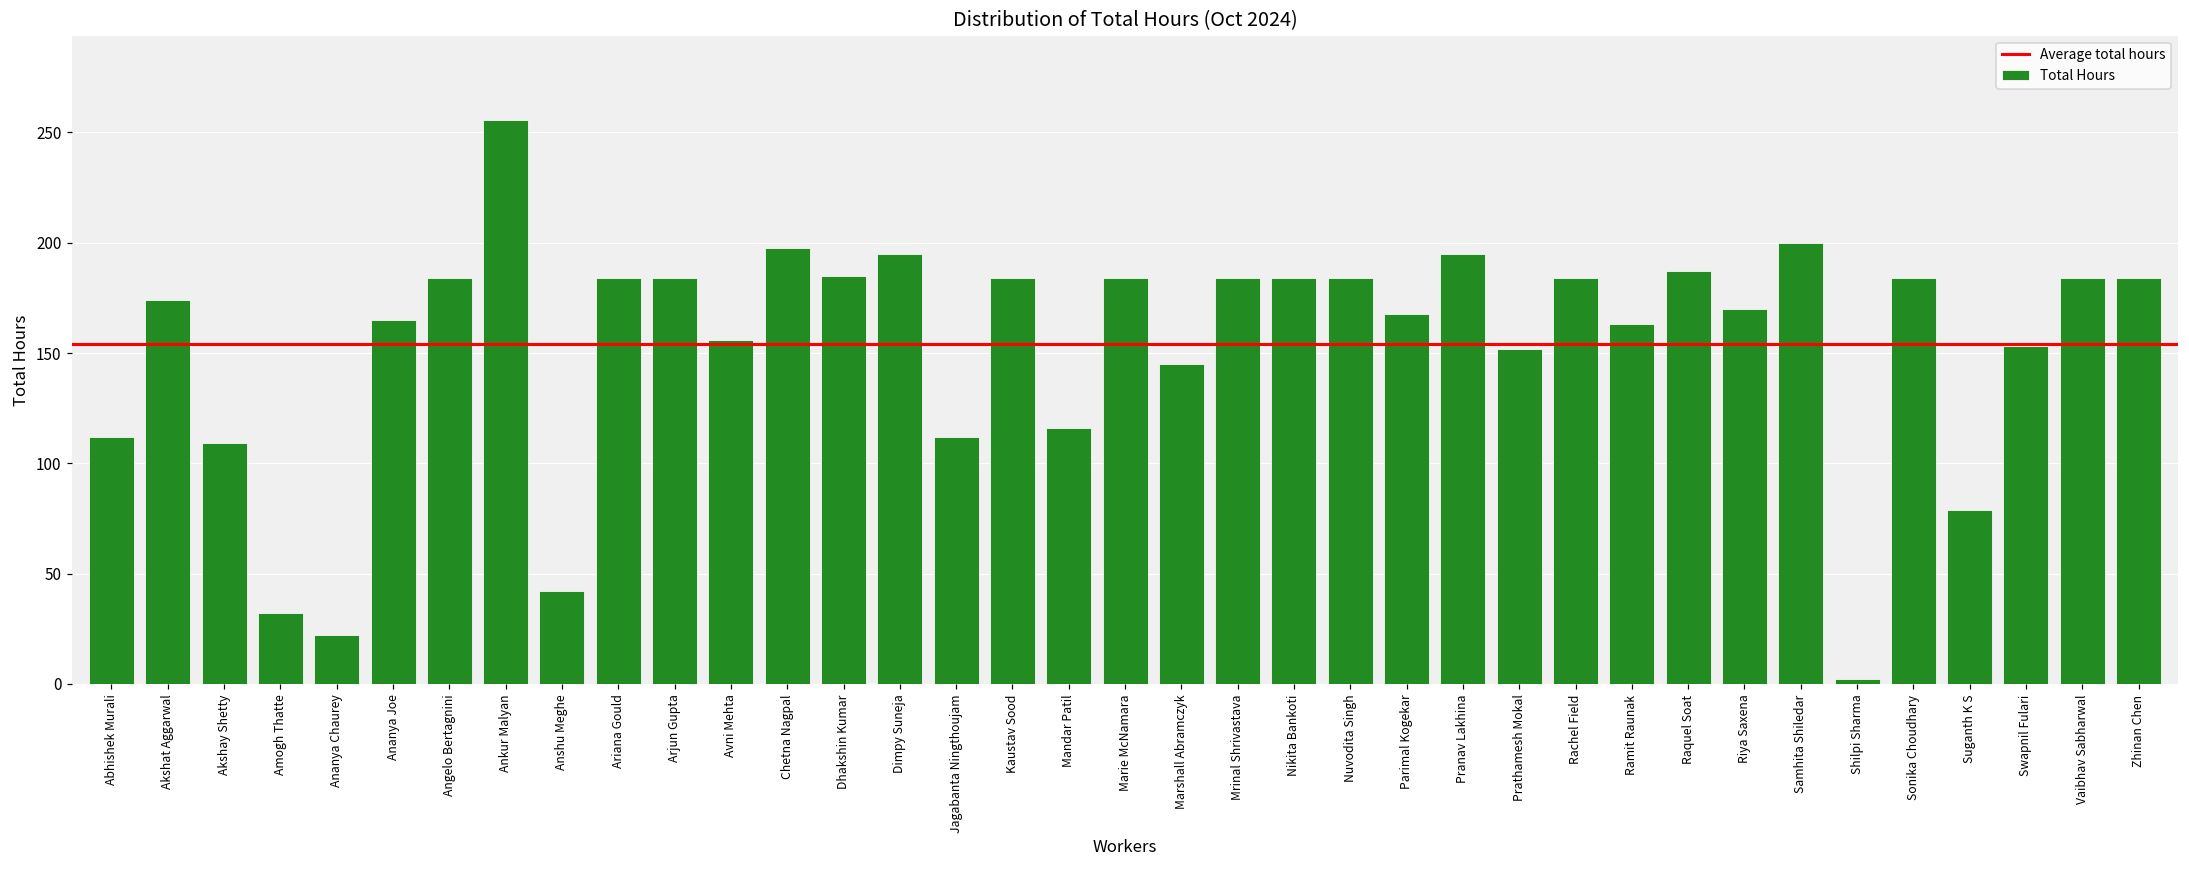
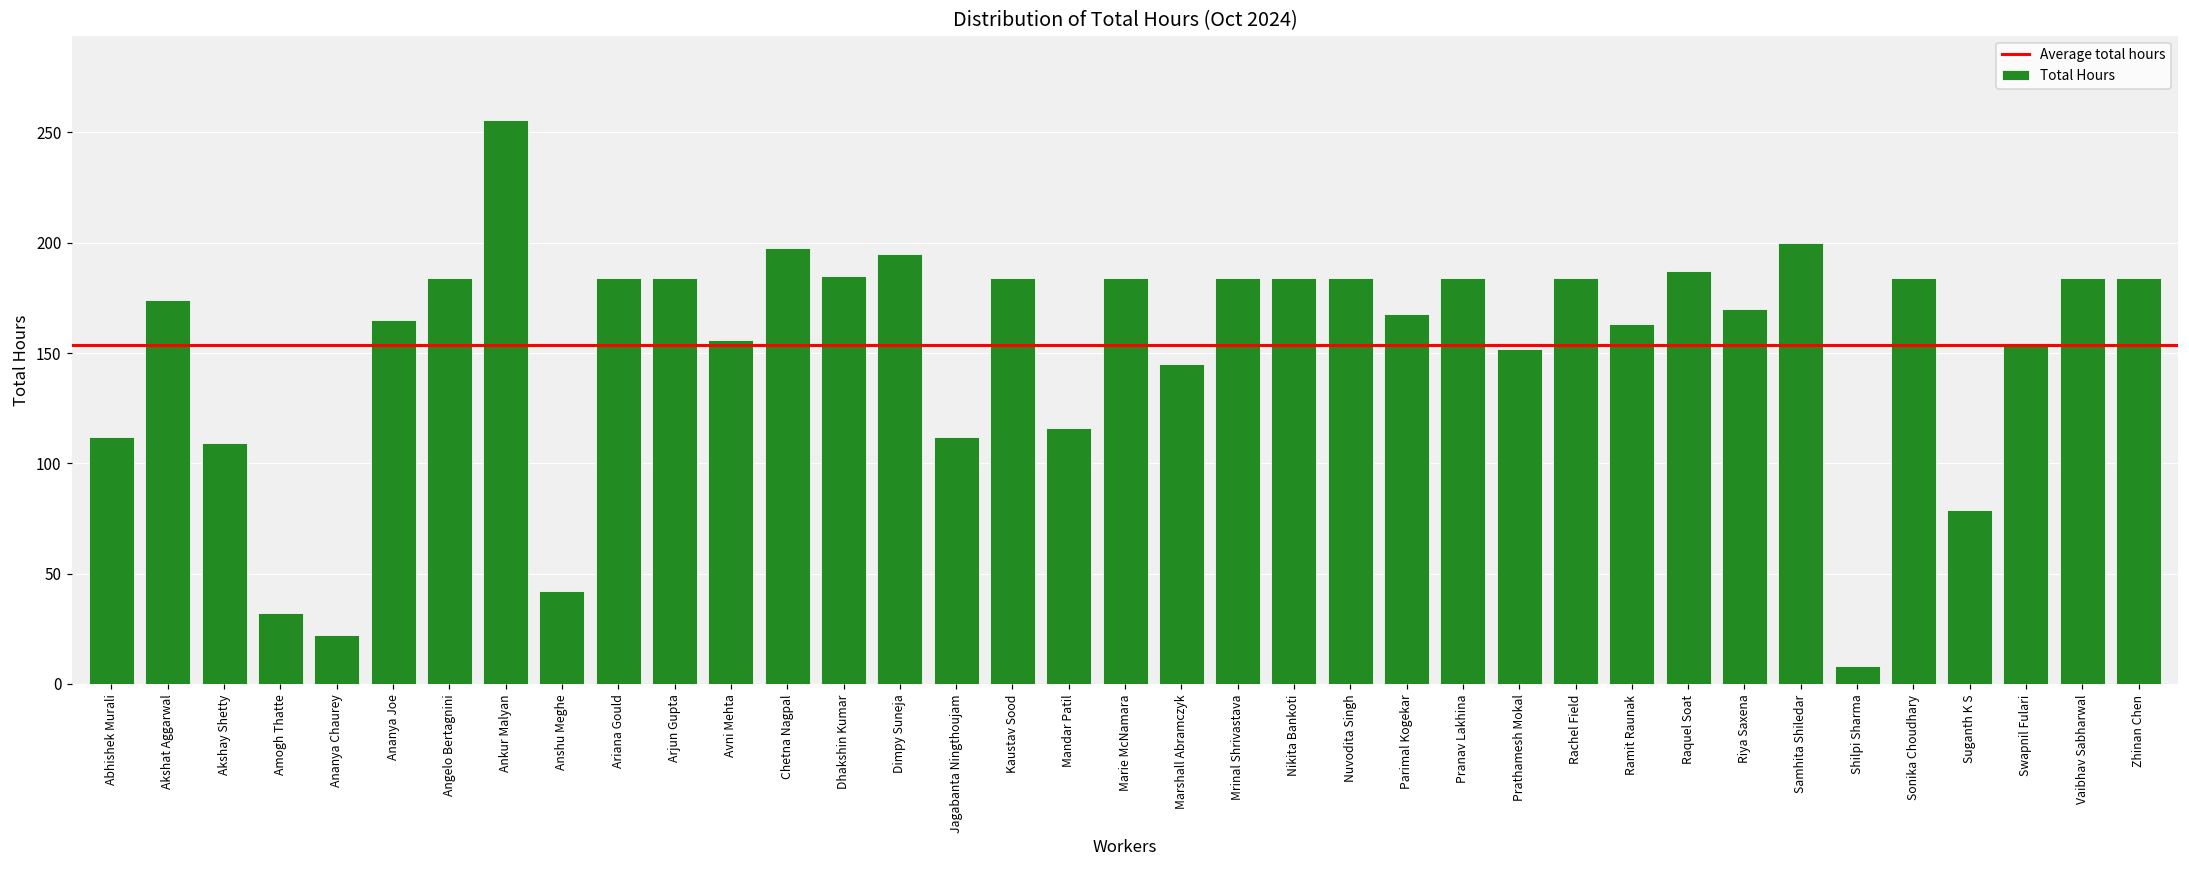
Pranav Lakhina: 195 -> 184
Shilpi Sharma: 2 -> 8
